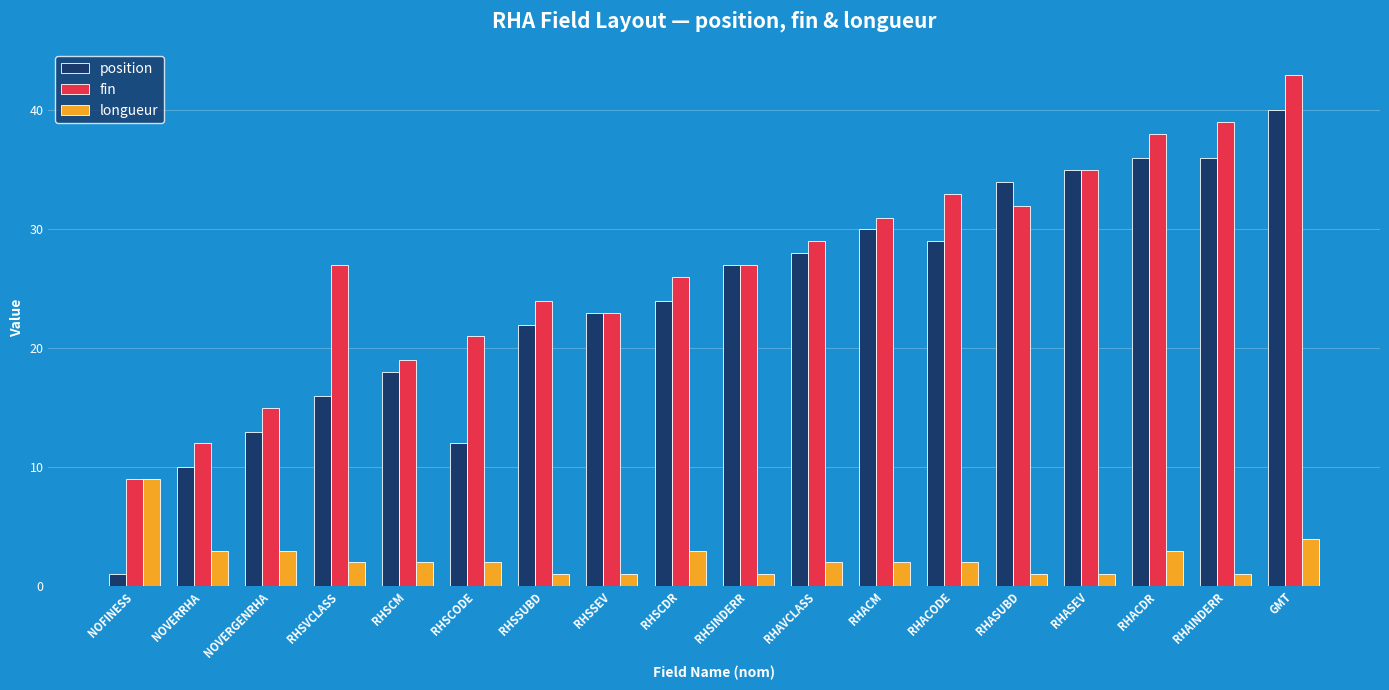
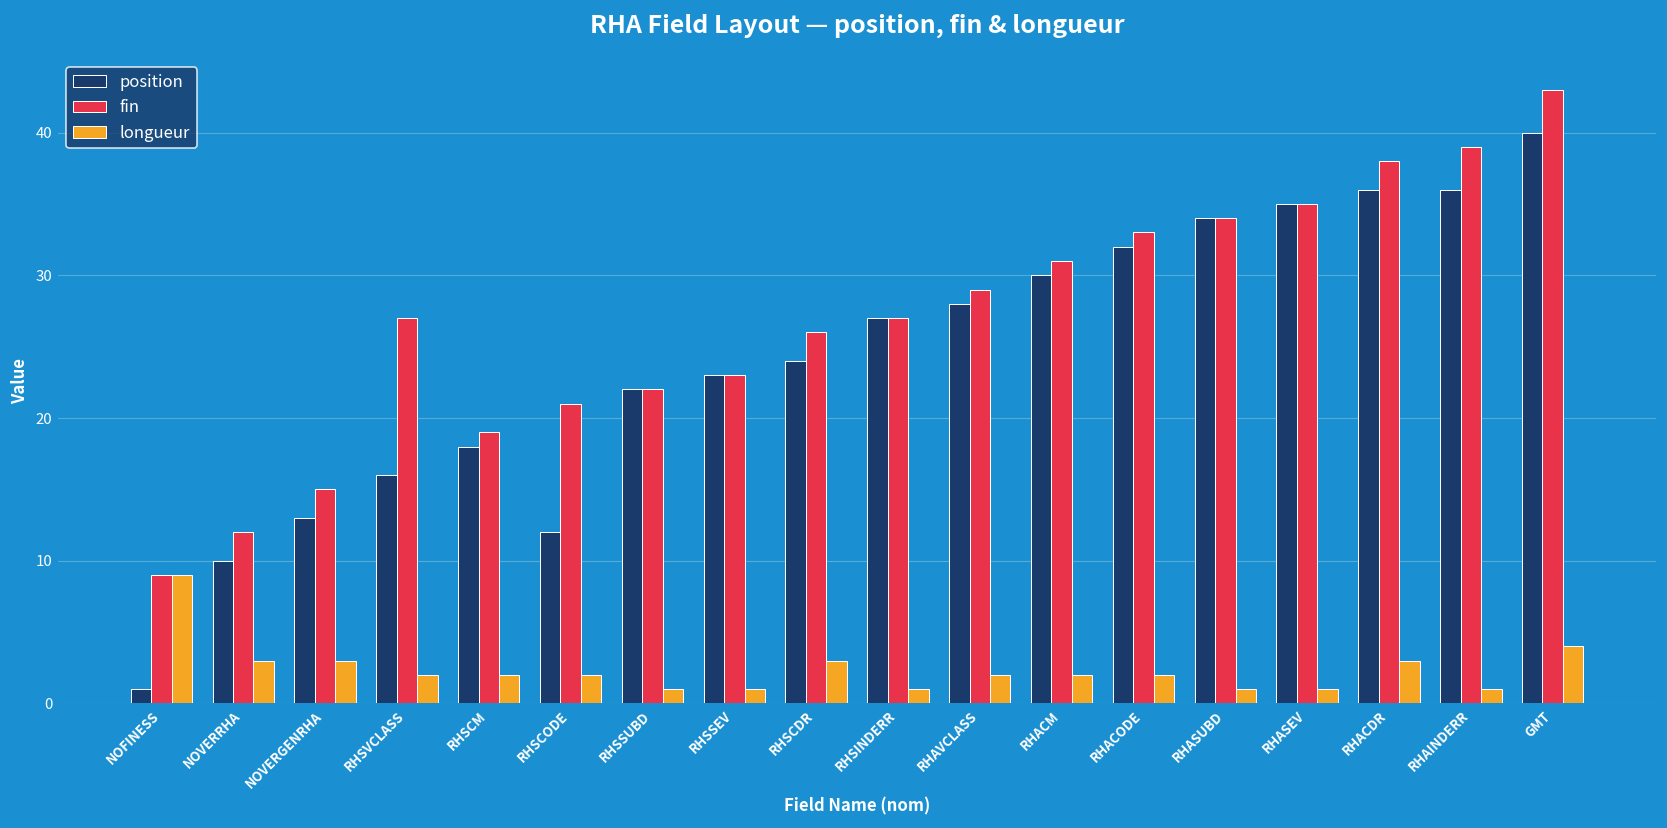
fin, RHSSUBD: 24 -> 22
position, RHACODE: 29 -> 32
fin, RHASUBD: 32 -> 34
